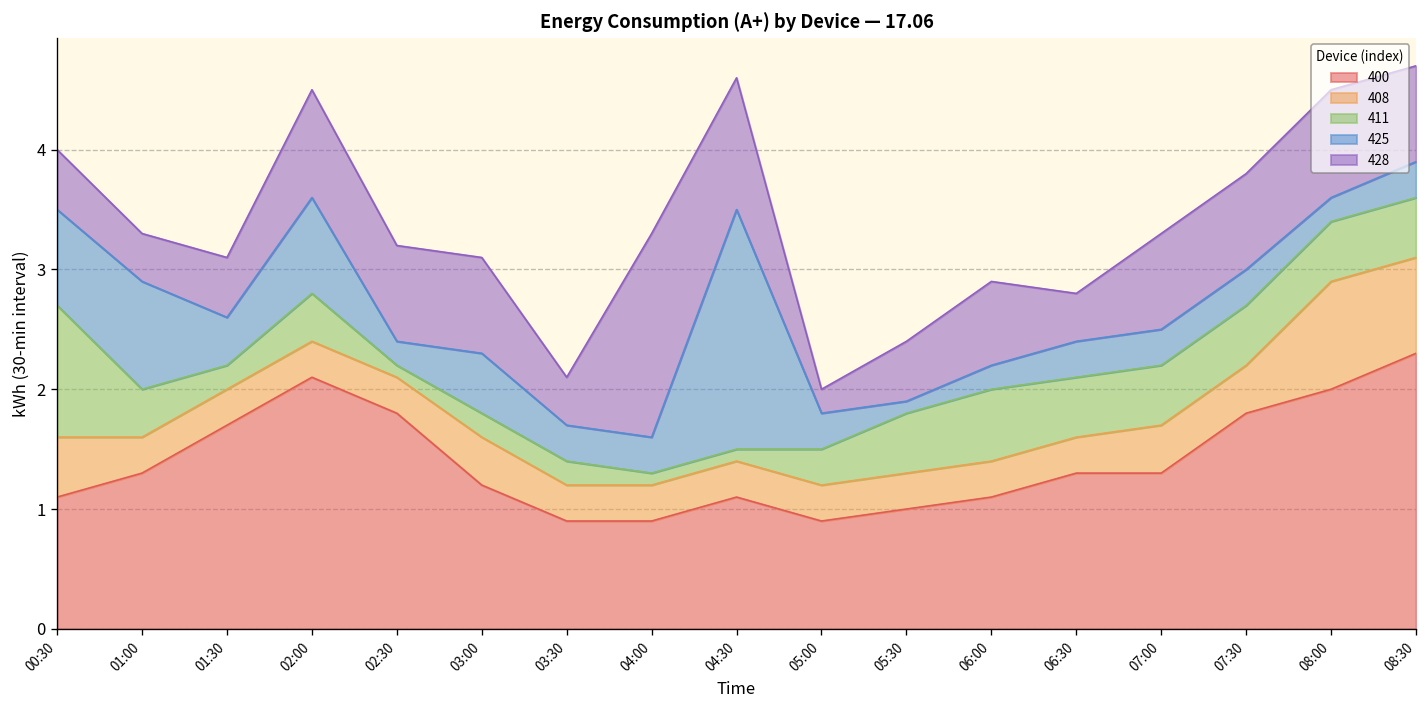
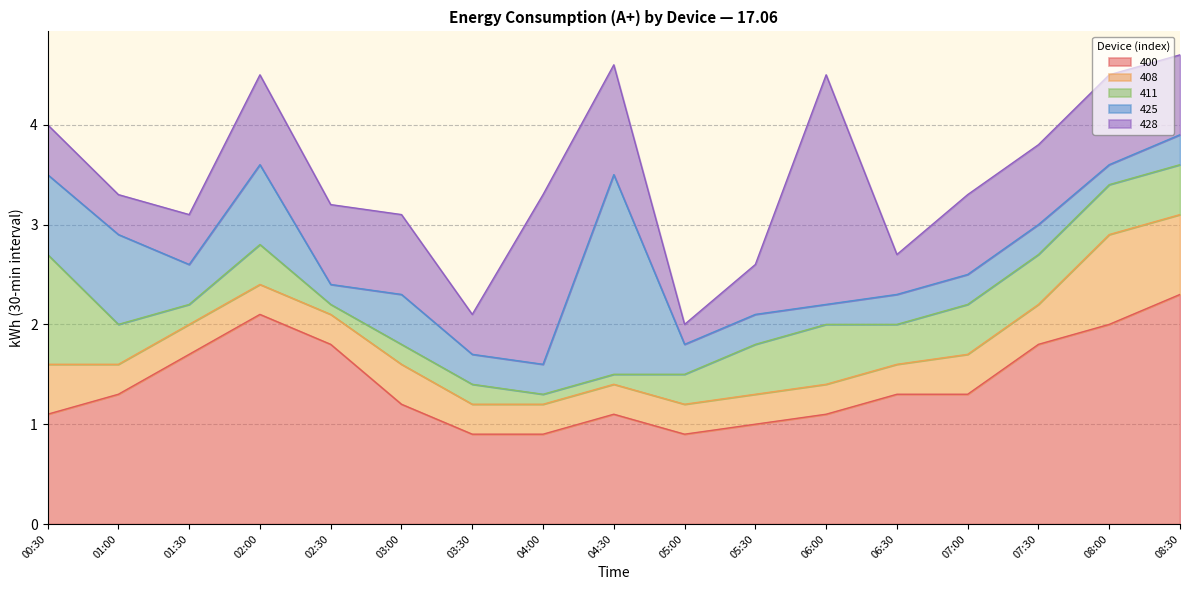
425, 05:30: 0.1 -> 0.3
428, 06:00: 0.7 -> 2.3
411, 06:30: 0.5 -> 0.4
